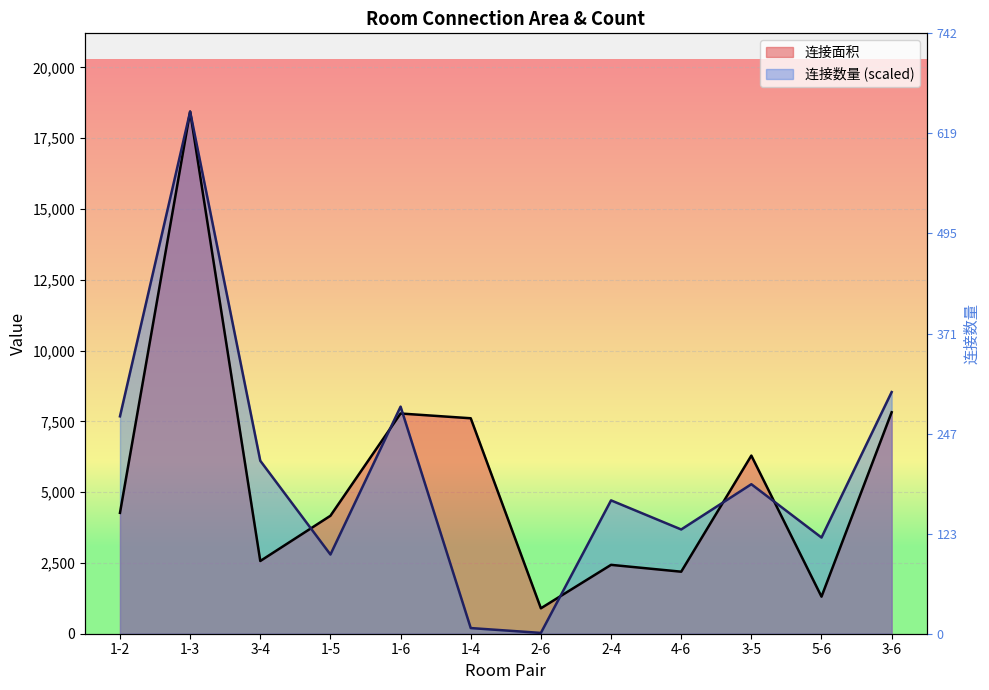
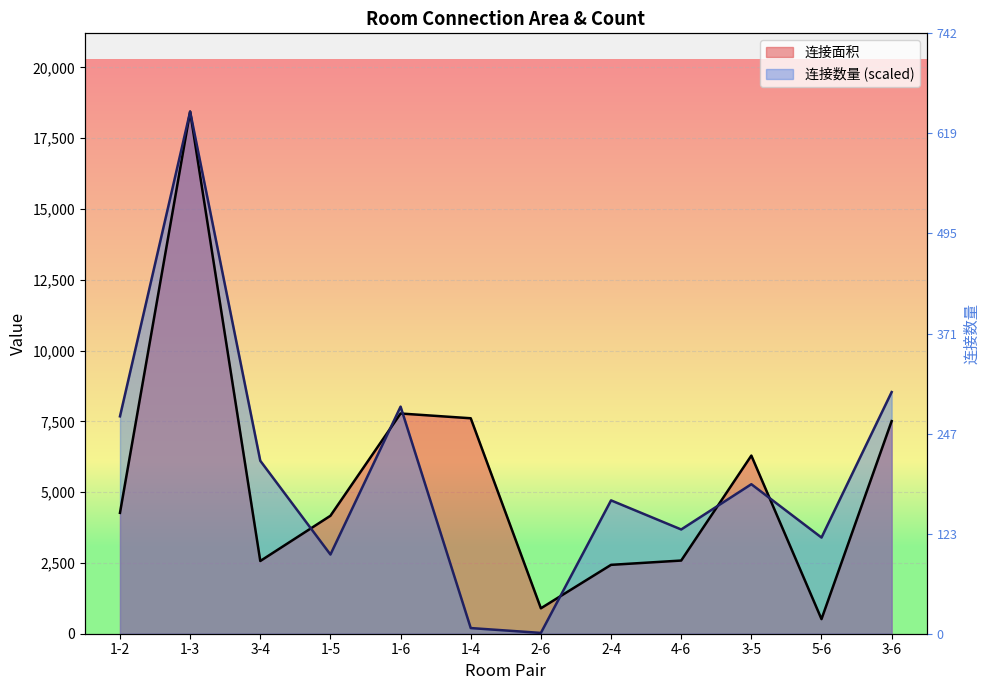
连接面积, 4-6: 2,200 -> 2,600
连接面积, 5-6: 1,300 -> 500
连接面积, 3-6: 7,800 -> 7,500
